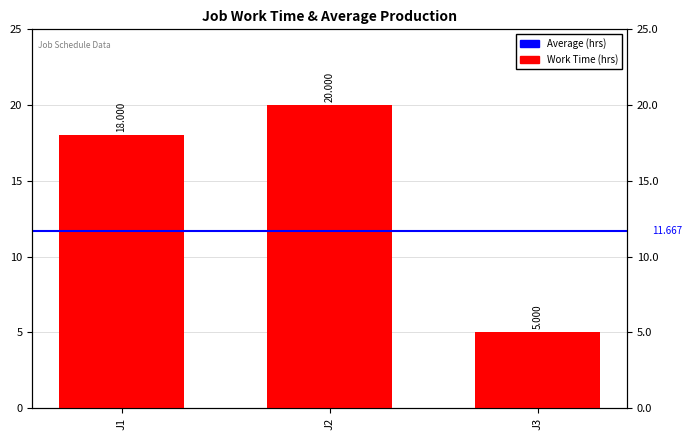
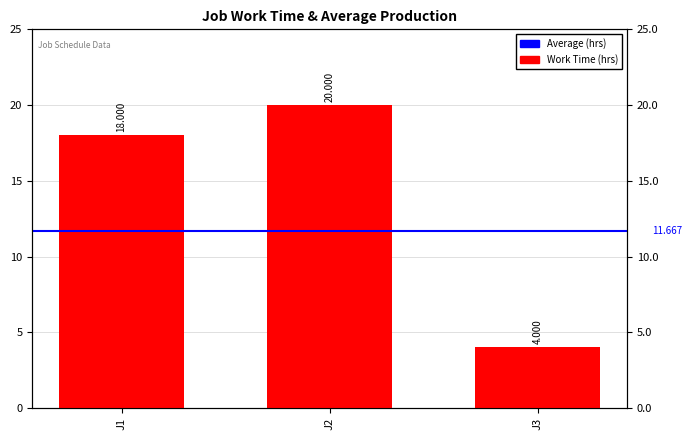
J3: 5.000 -> 4.000
